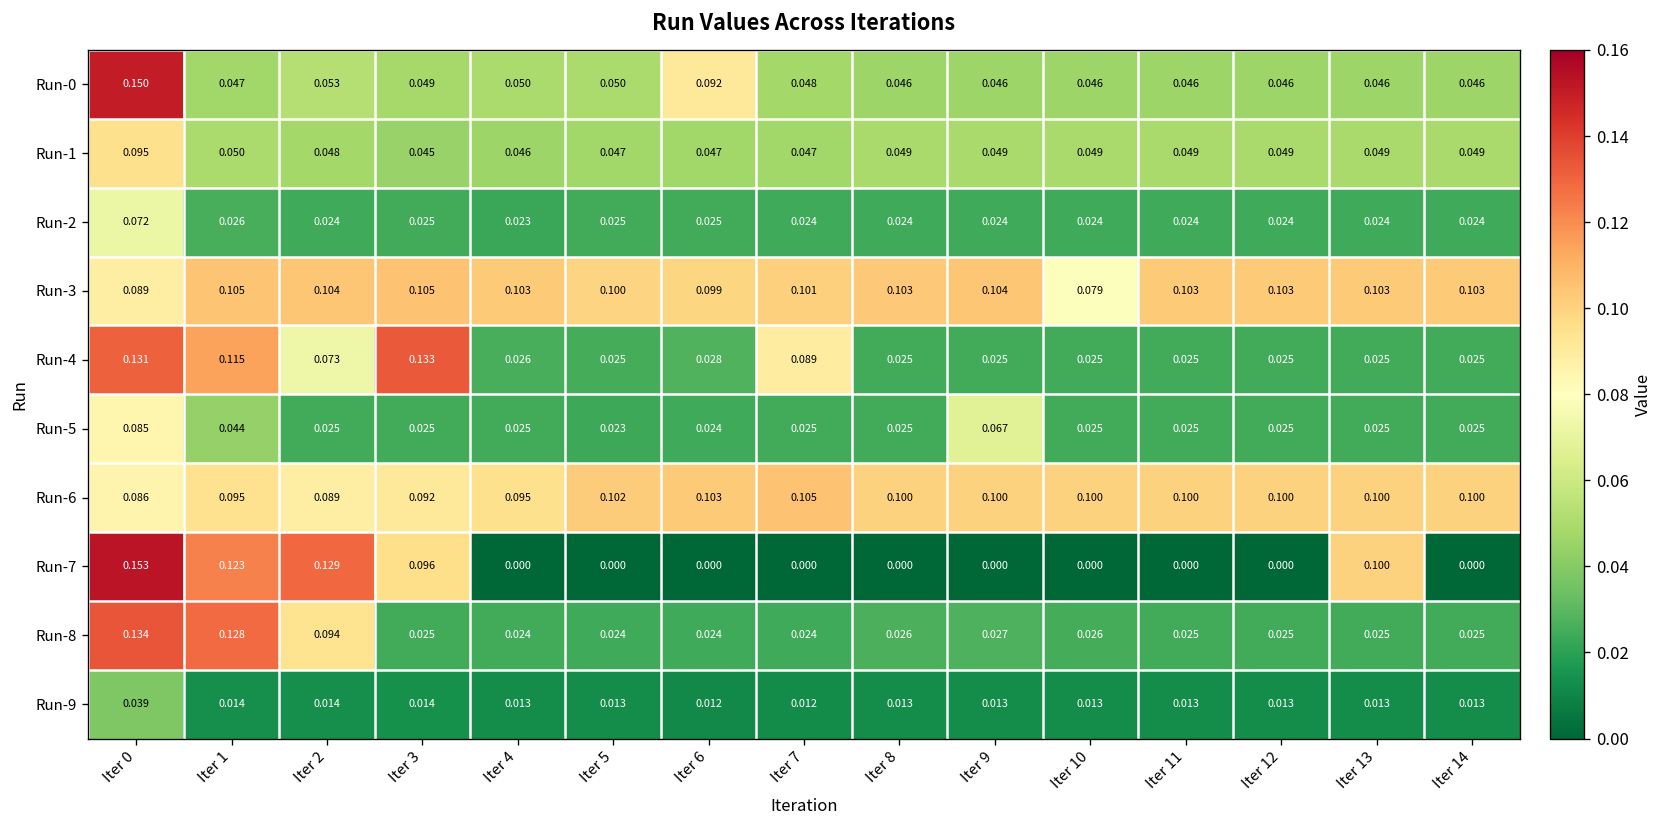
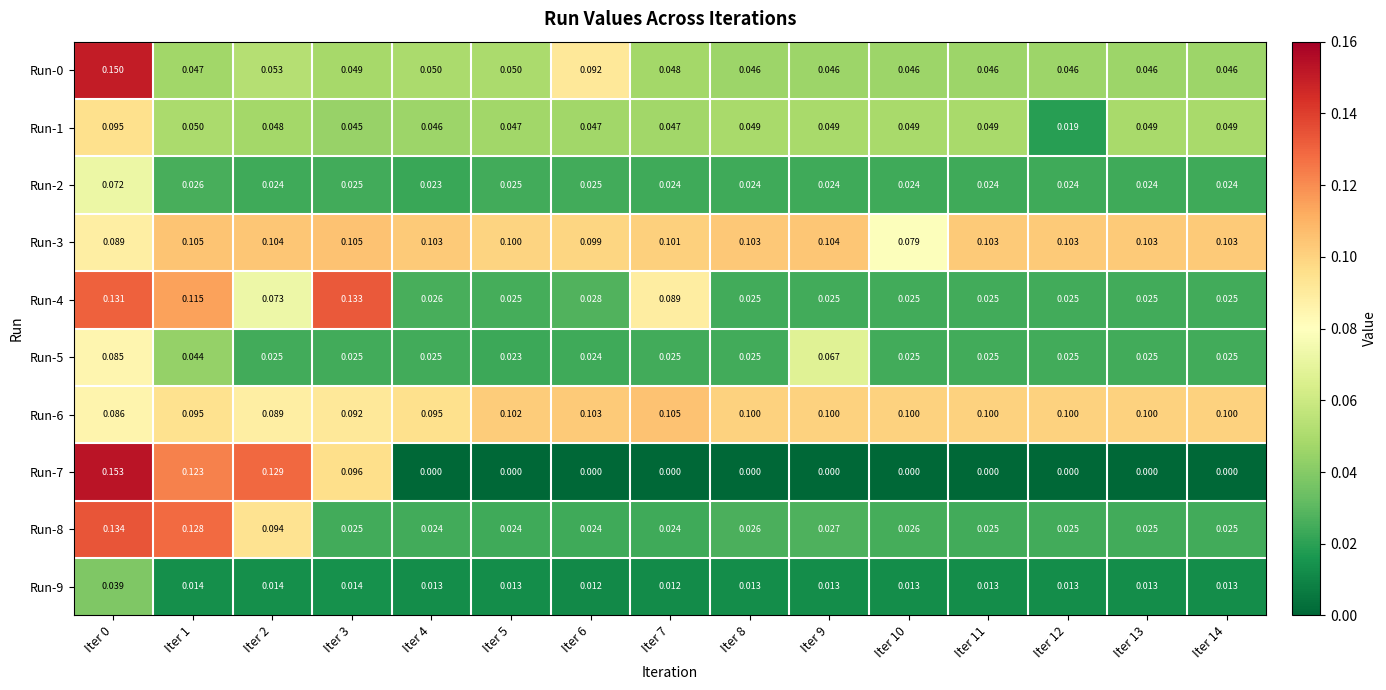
Run-1, Iter 12: 0.049 -> 0.019
Run-7, Iter 13: 0.100 -> 0.000
